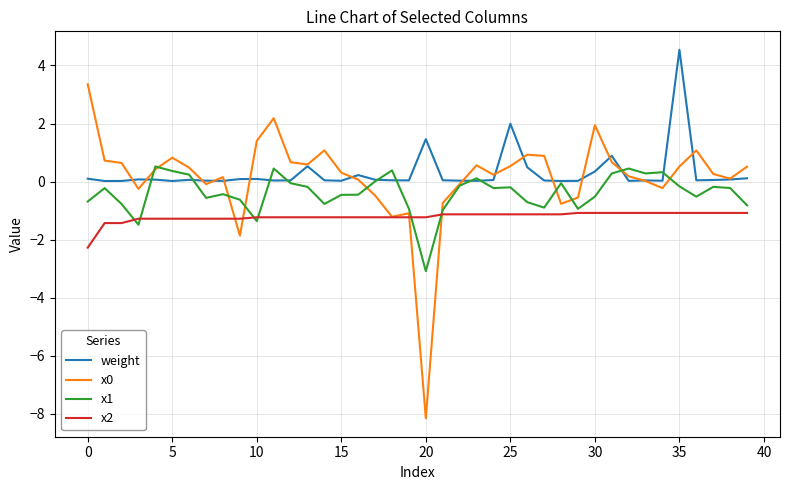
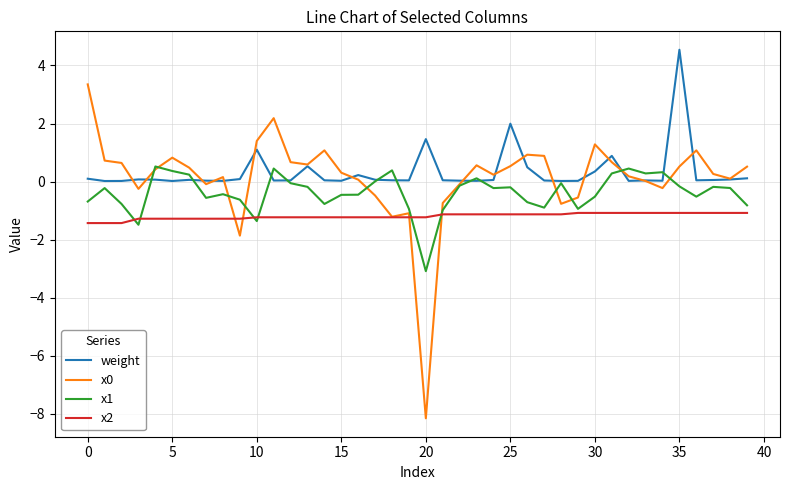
x2, 0: -2.3 -> -1.4
weight, 10: 0.1 -> 1.1
x0, 30: 1.9 -> 1.3
